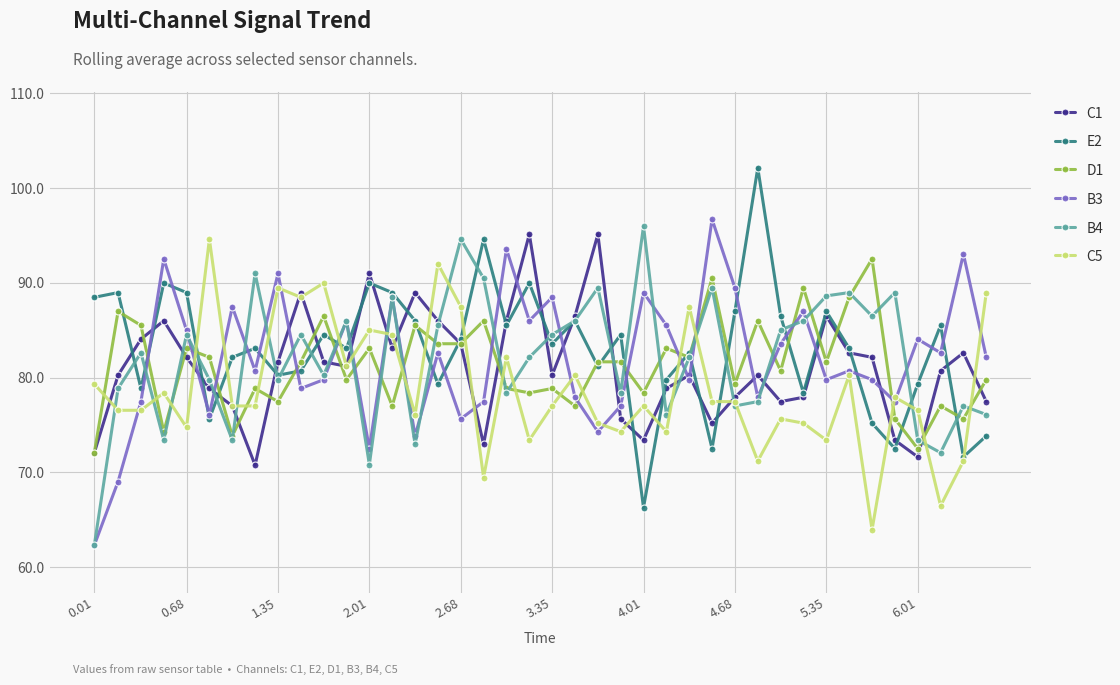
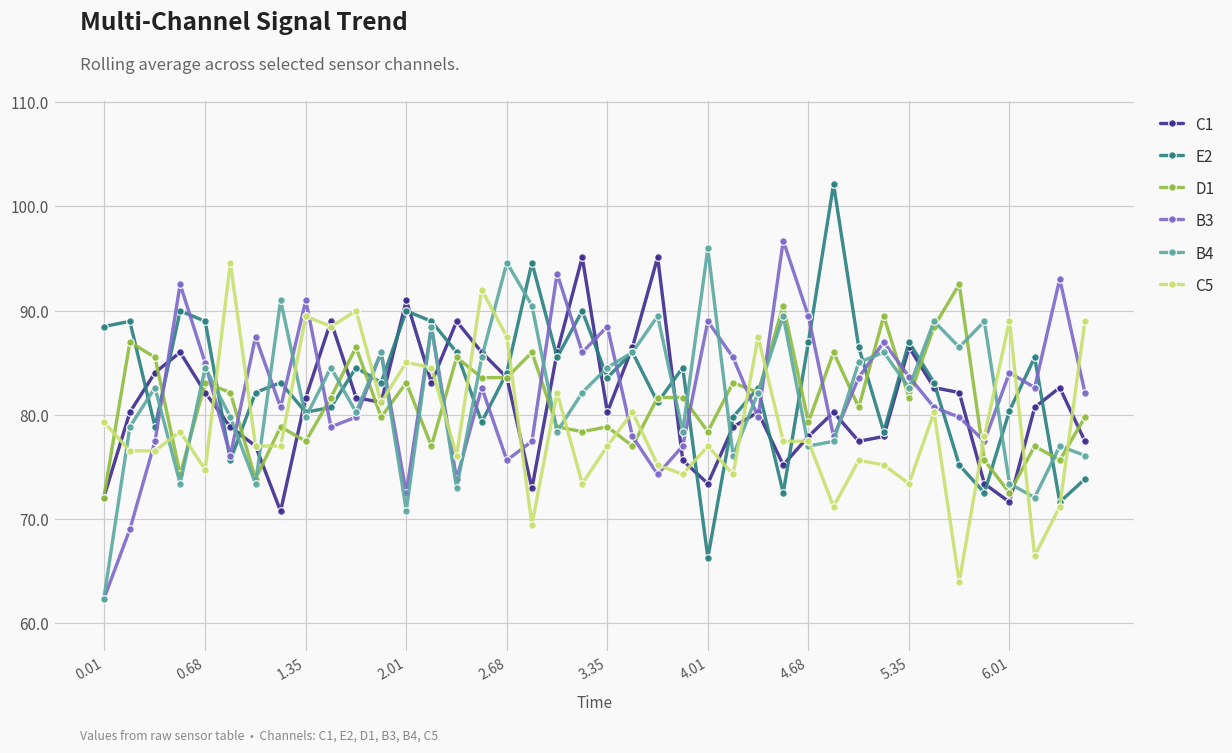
B3, 5.35: 80 -> 84
B4, 5.35: 89 -> 83
E2, 6.01: 79 -> 80
C5, 6.01: 77 -> 89
